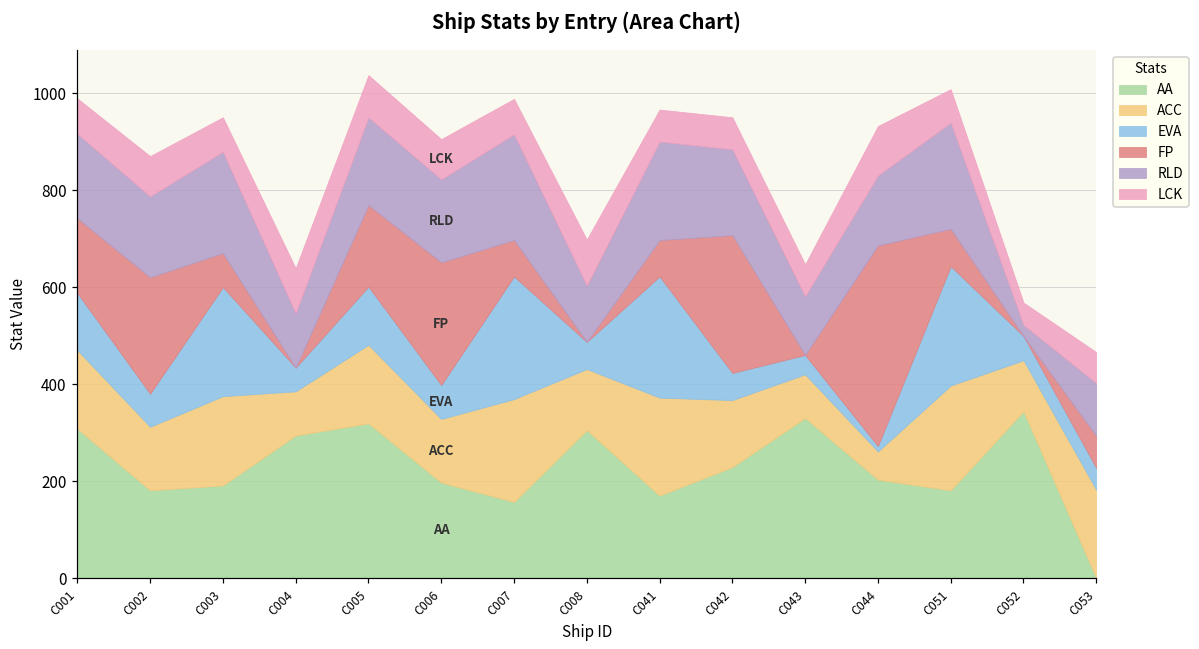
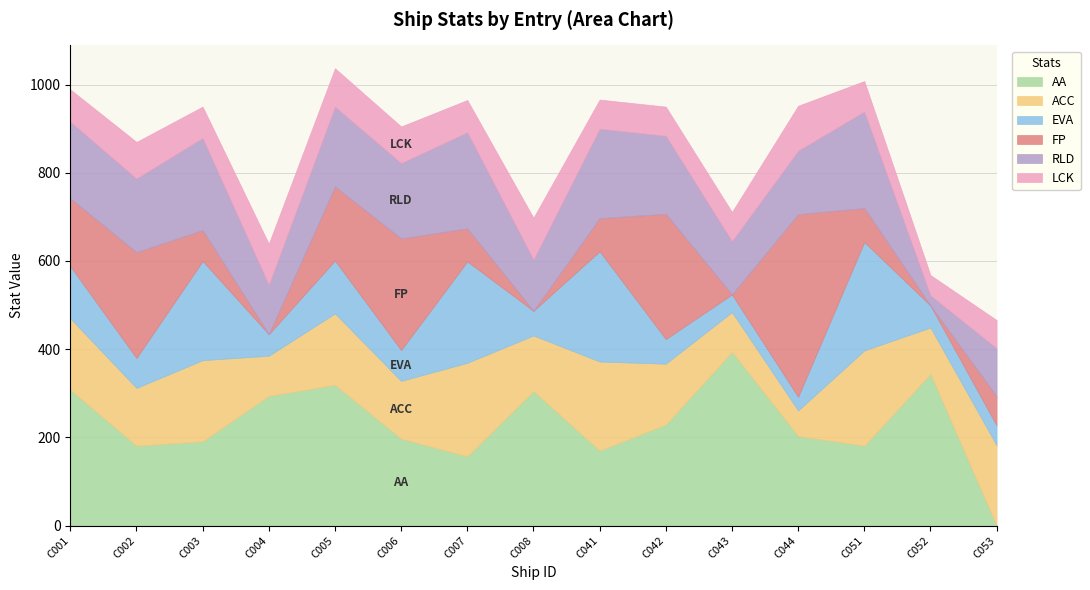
EVA, C007: 250 -> 230
AA, C043: 330 -> 390
EVA, C044: 10 -> 30
